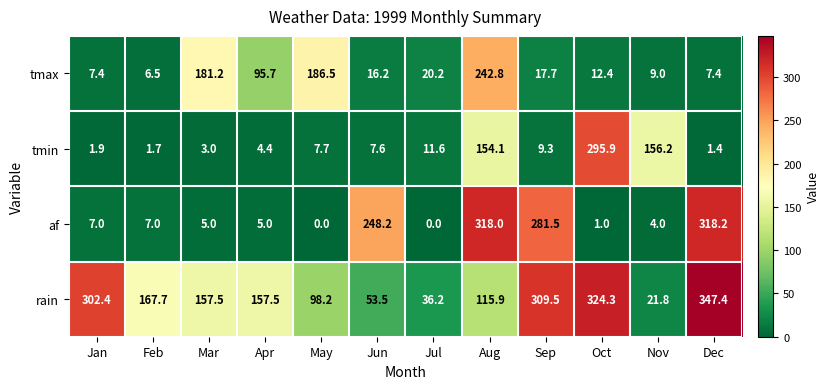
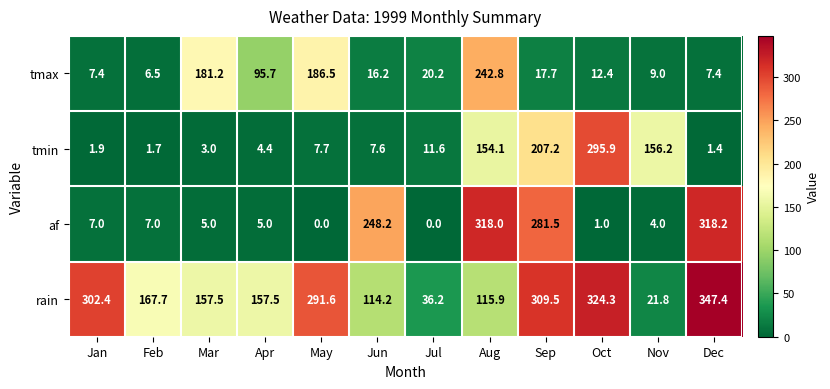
tmin, Sep: 9.3 -> 207.2
rain, May: 98.2 -> 291.6
rain, Jun: 53.5 -> 114.2
